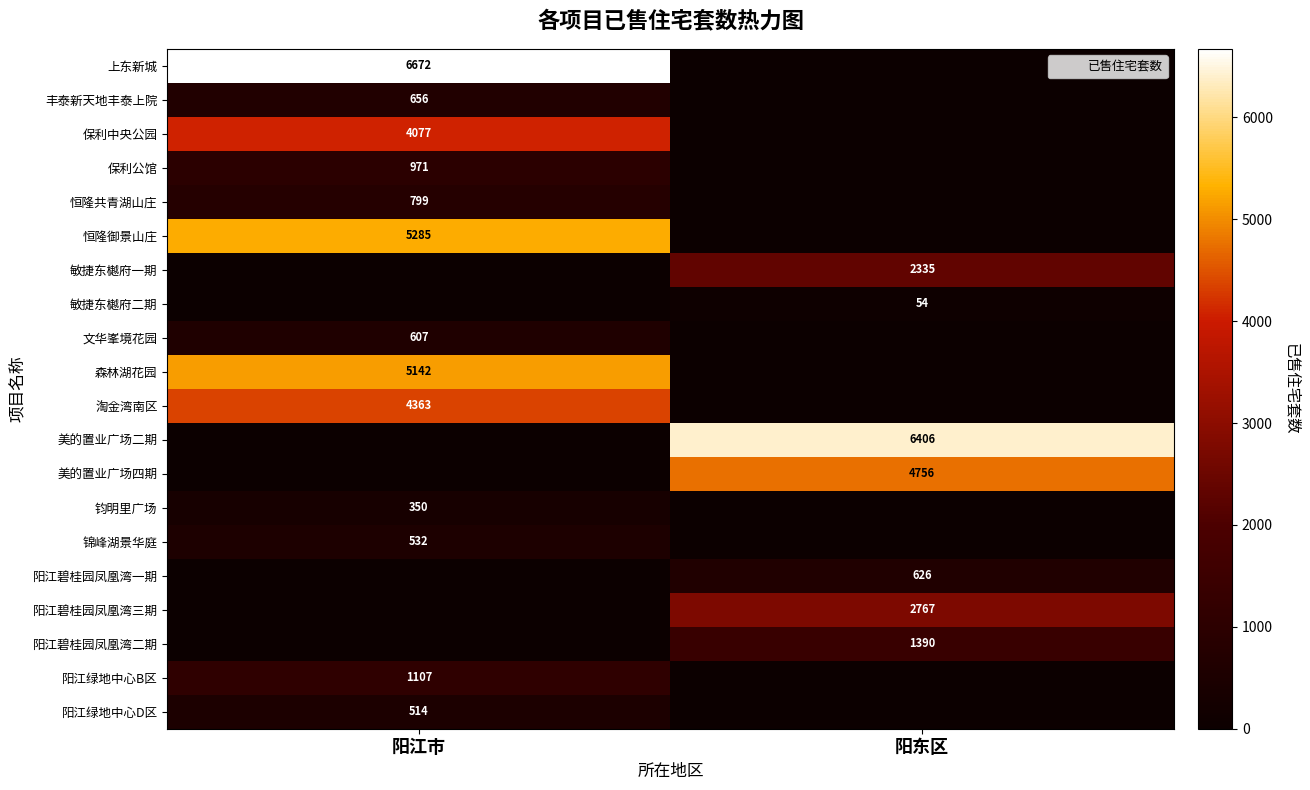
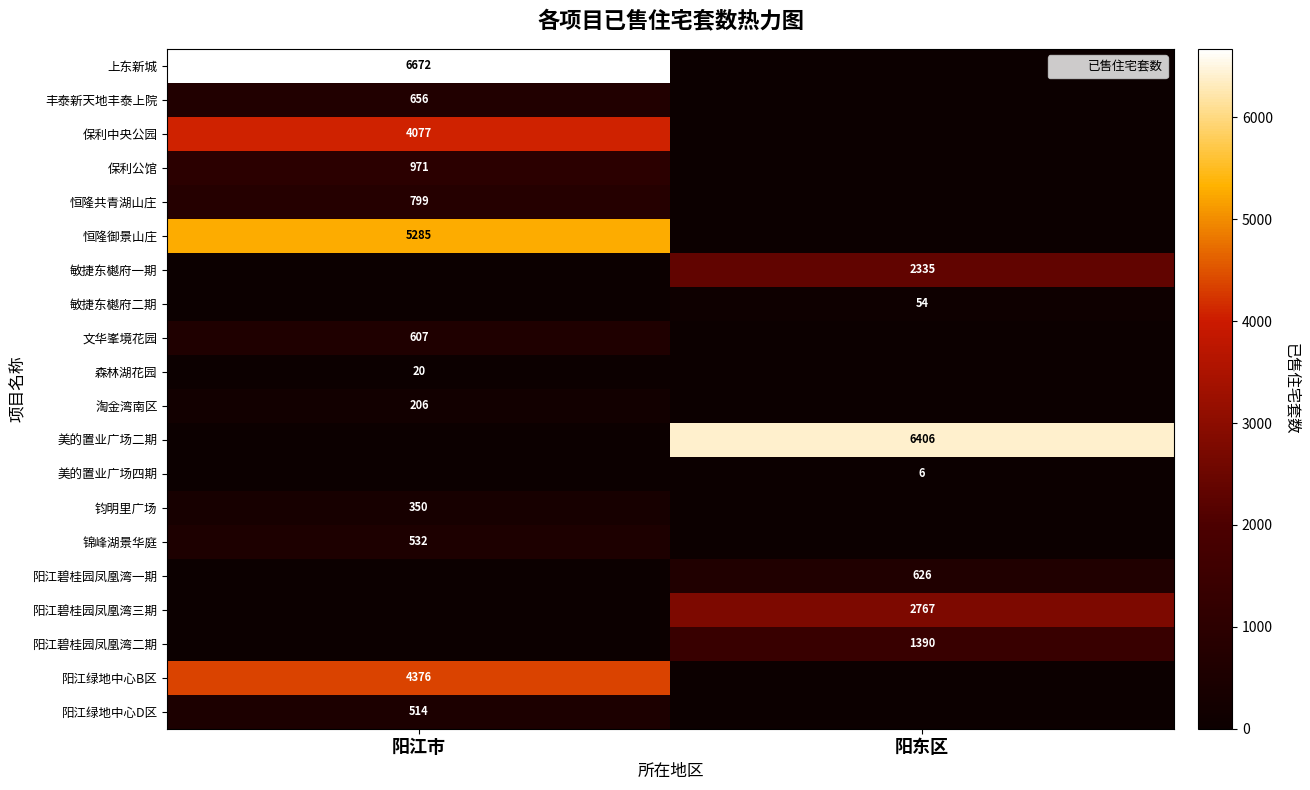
森林湖花园, 阳江市: 5142 -> 20
淘金湾南区, 阳江市: 4363 -> 206
美的置业广场四期, 阳东区: 4756 -> 6
阳江绿地中心B区, 阳江市: 1107 -> 4376
